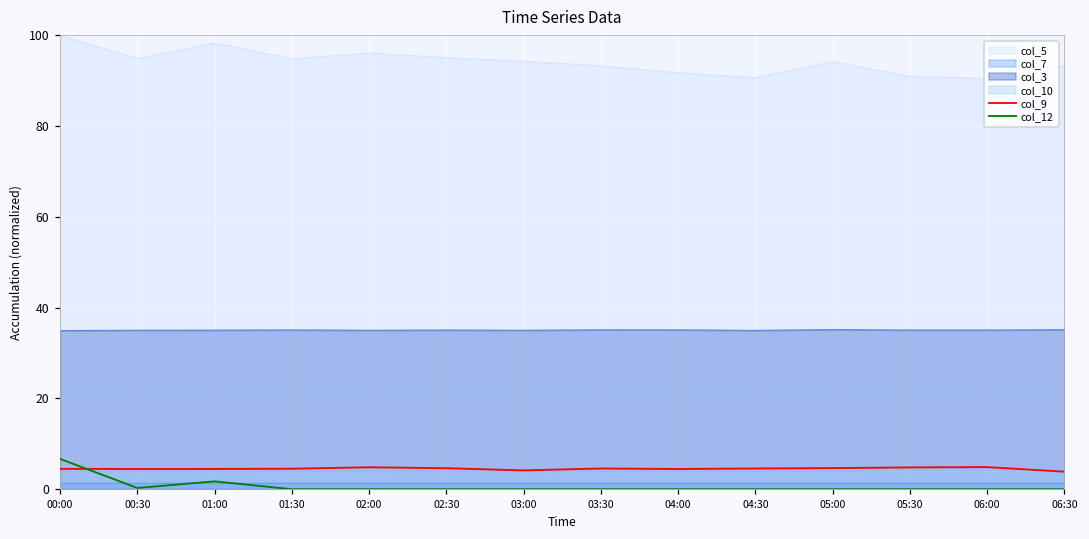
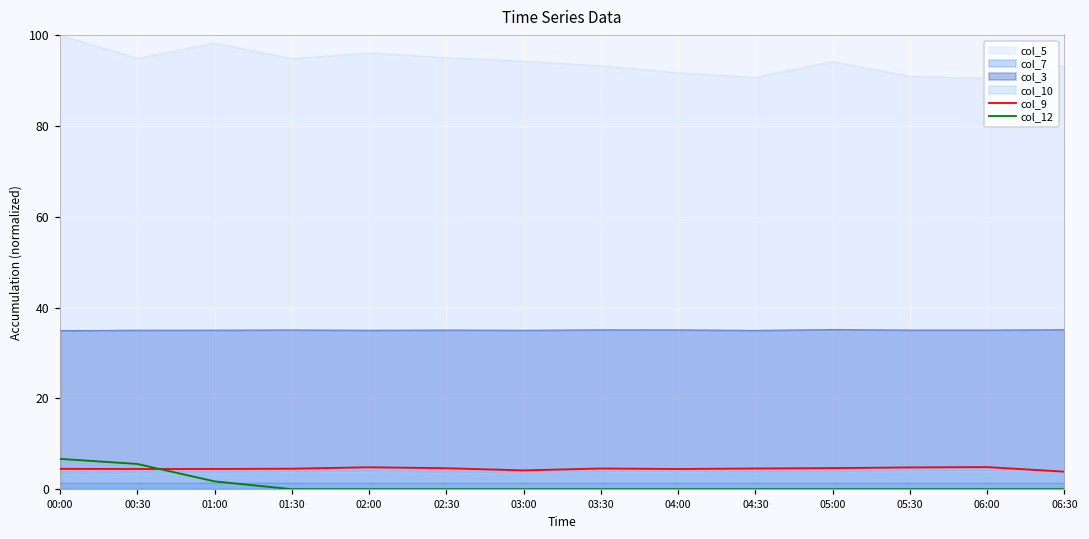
col_12, 00:30: 0 -> 6
